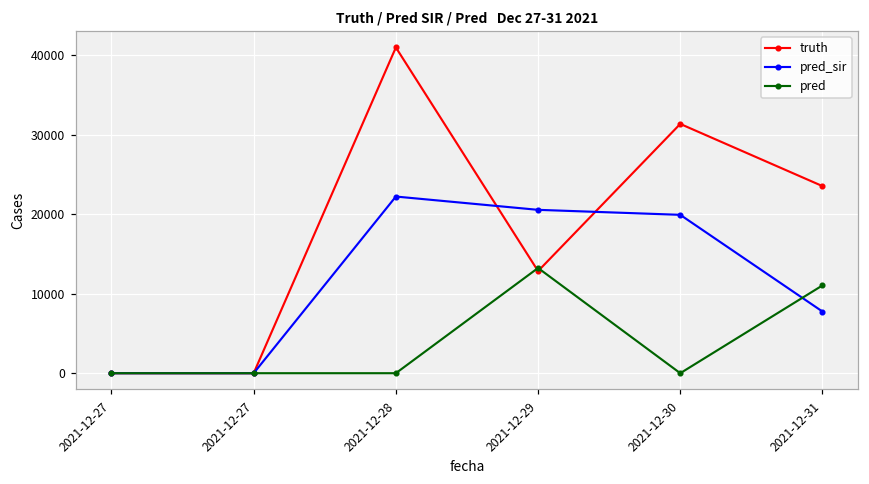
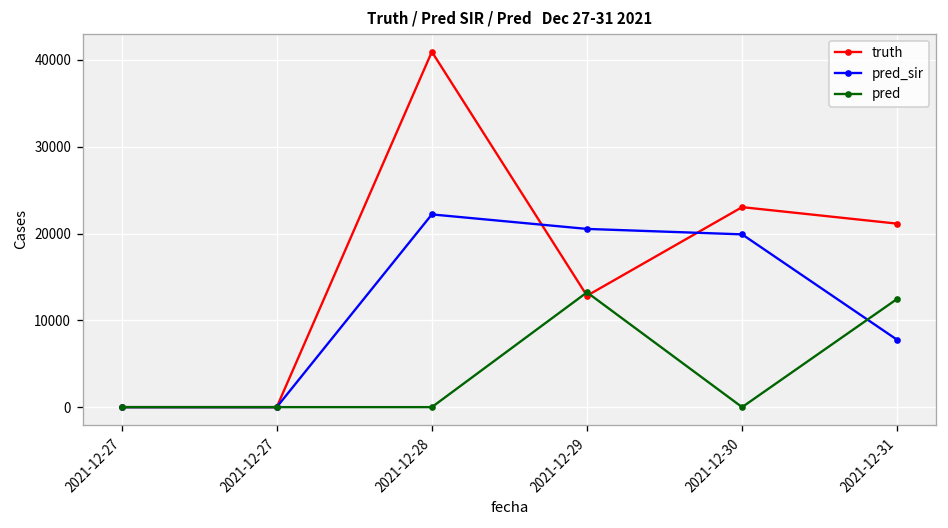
truth, 2021-12-30: 31000 -> 23000
truth, 2021-12-31: 24000 -> 21000
pred, 2021-12-31: 11000 -> 12000
